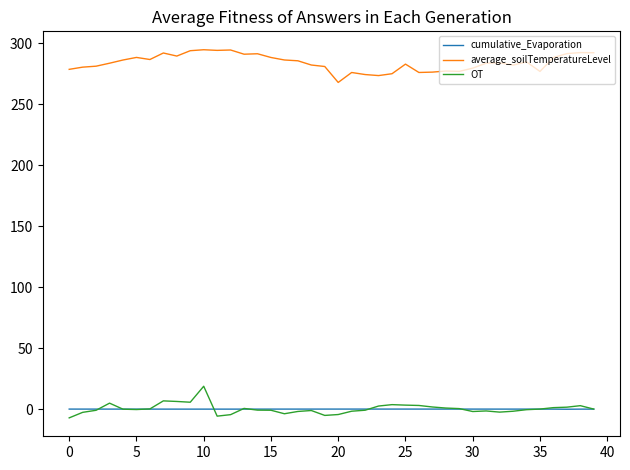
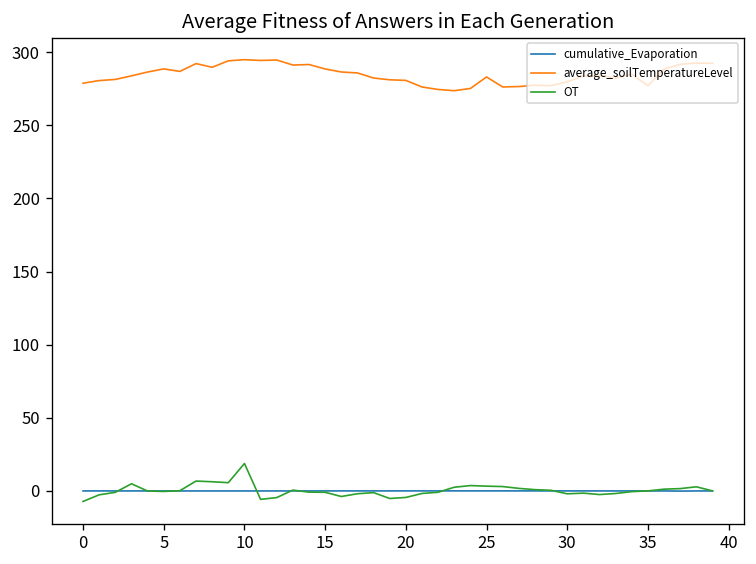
average_soilTemperatureLevel, 20: 268 -> 281
